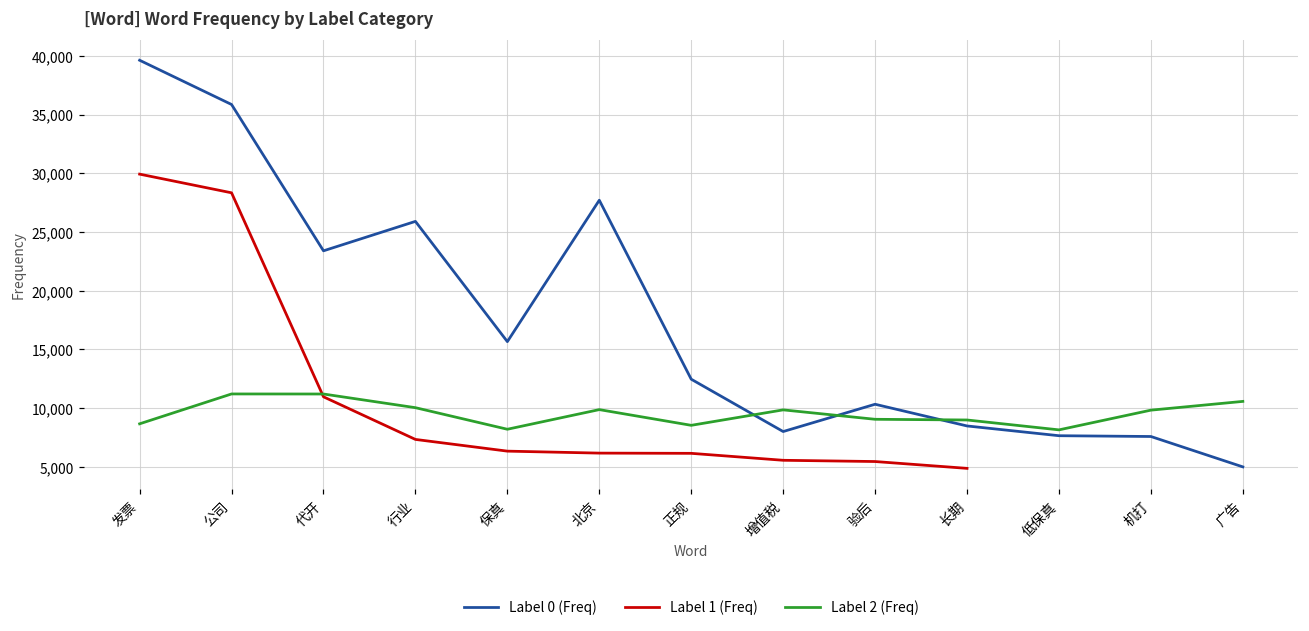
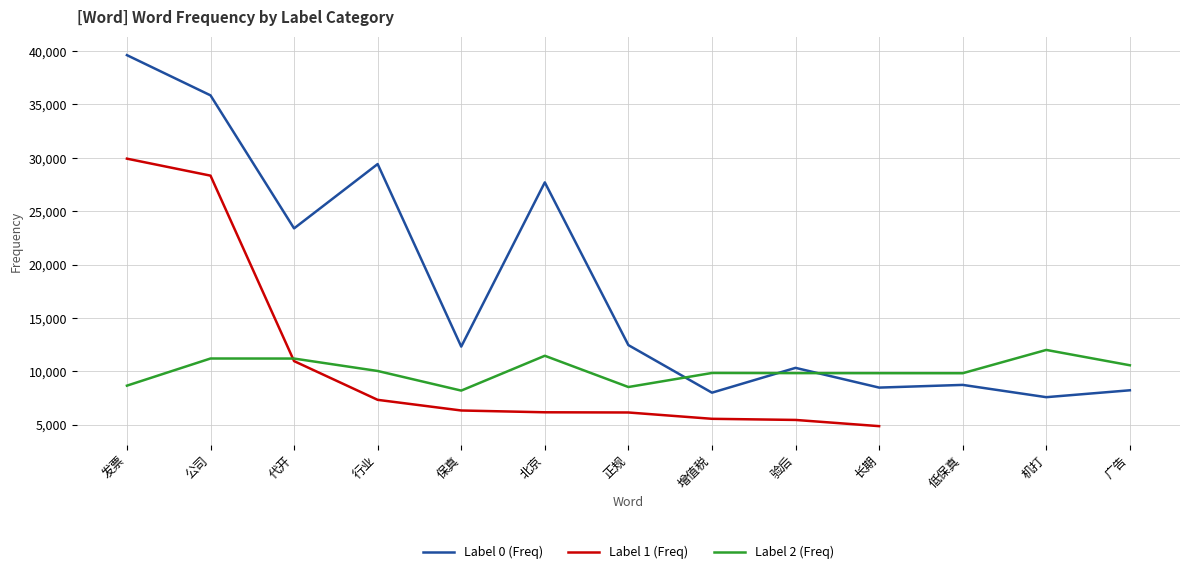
Label 0 (Freq), 行业: 25,900 -> 29,400
Label 0 (Freq), 保真: 15,700 -> 12,300
Label 2 (Freq), 北京: 9,900 -> 11,500
Label 2 (Freq), 验后: 9,000 -> 9,800
Label 2 (Freq), 长期: 9,000 -> 9,800
Label 0 (Freq), 低保真: 7,600 -> 8,700
Label 2 (Freq), 低保真: 8,100 -> 9,800
Label 2 (Freq), 机打: 9,800 -> 12,000
Label 0 (Freq), 广告: 5,000 -> 8,200
